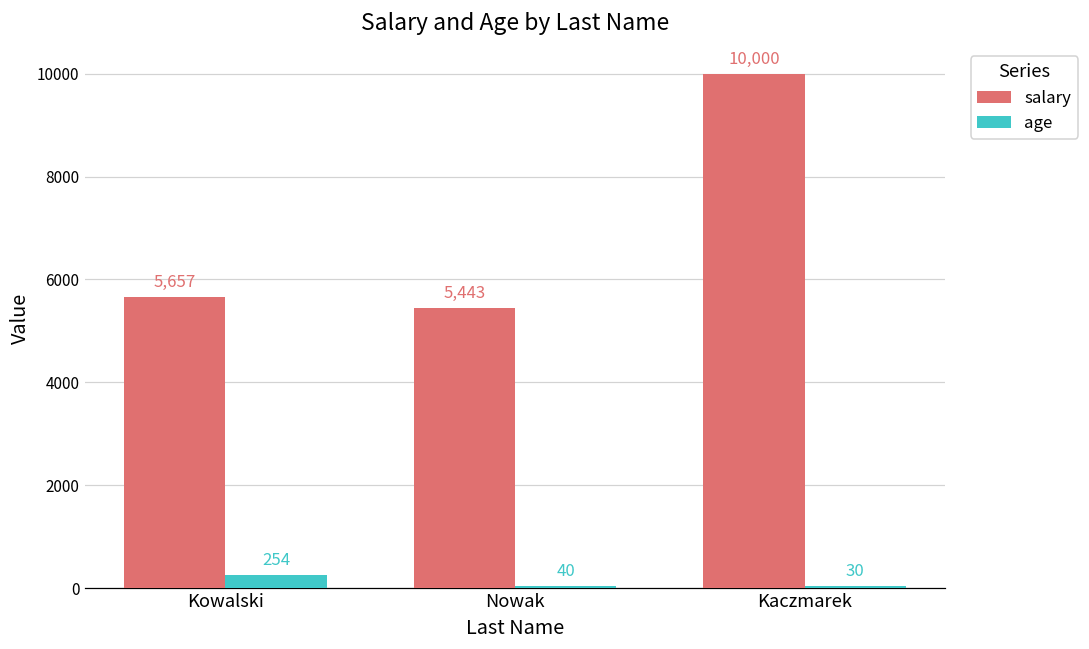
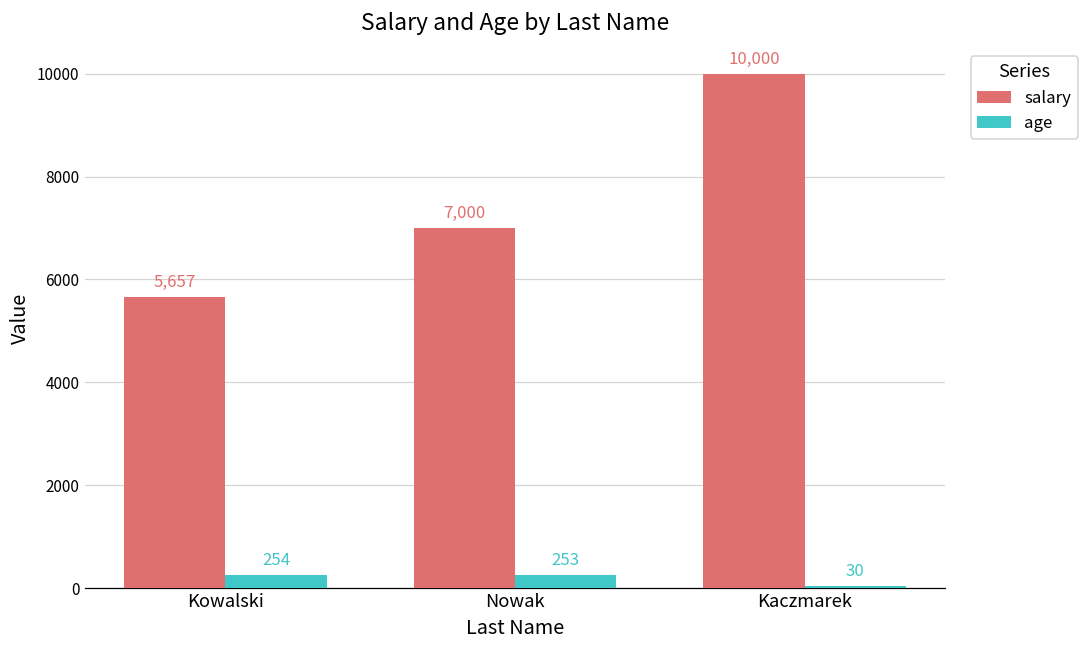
salary, Nowak: 5,443 -> 7,000
age, Nowak: 40 -> 253
